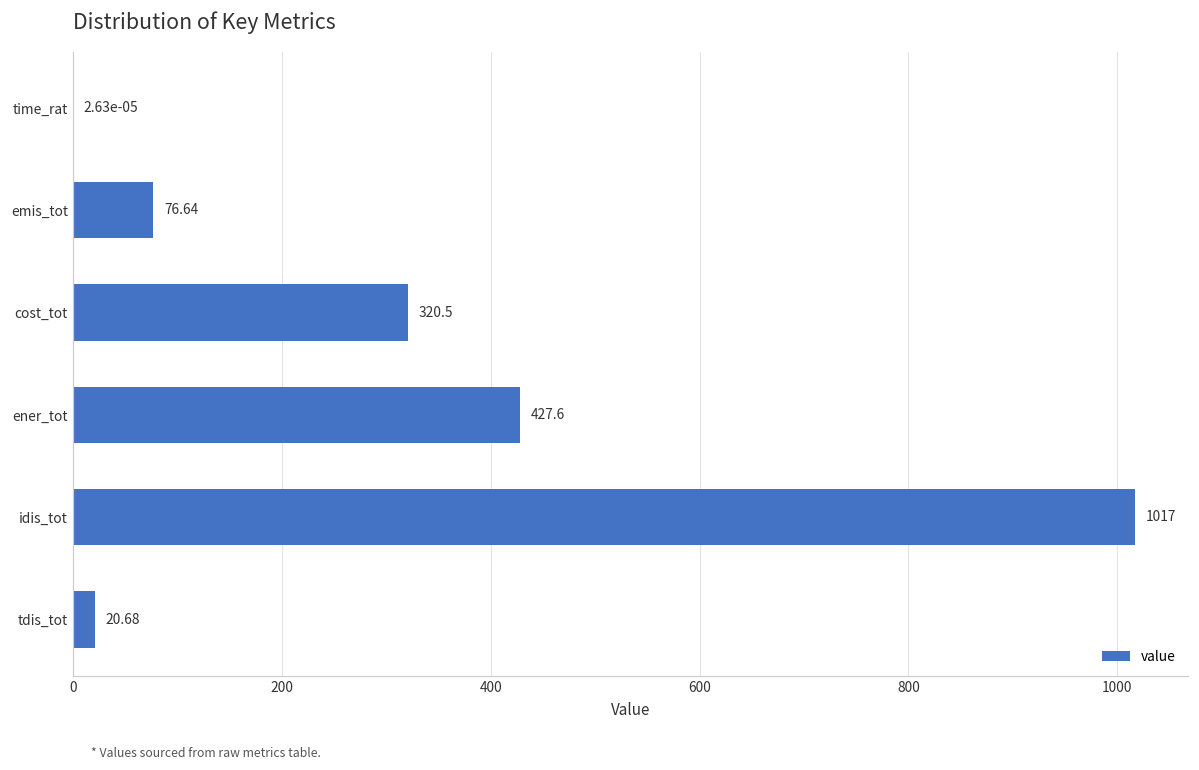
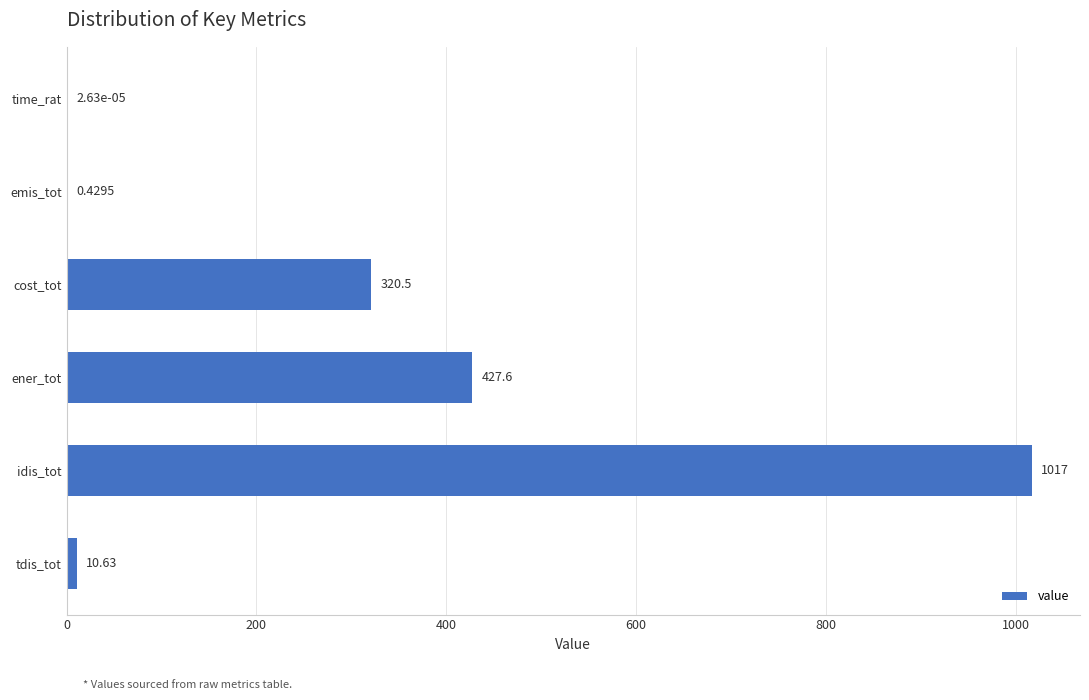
emis_tot: 76.64 -> 0.4295
tdis_tot: 20.68 -> 10.63
